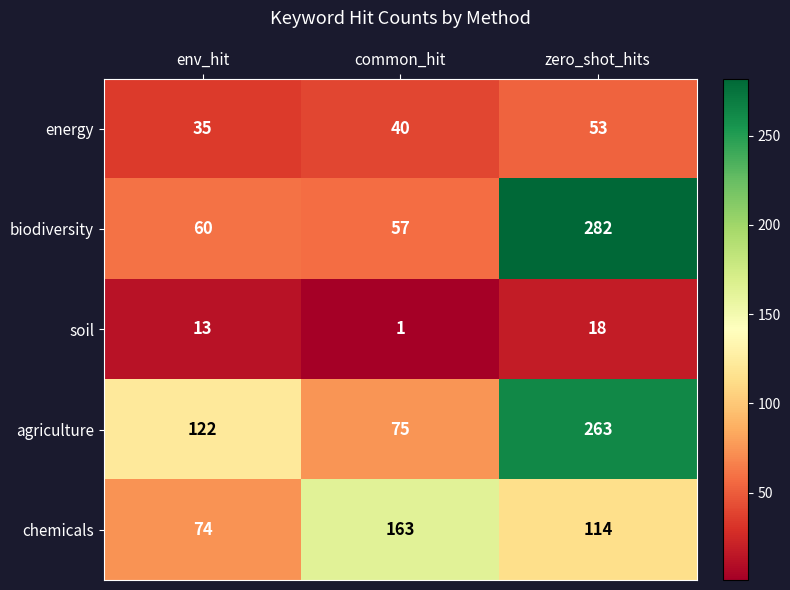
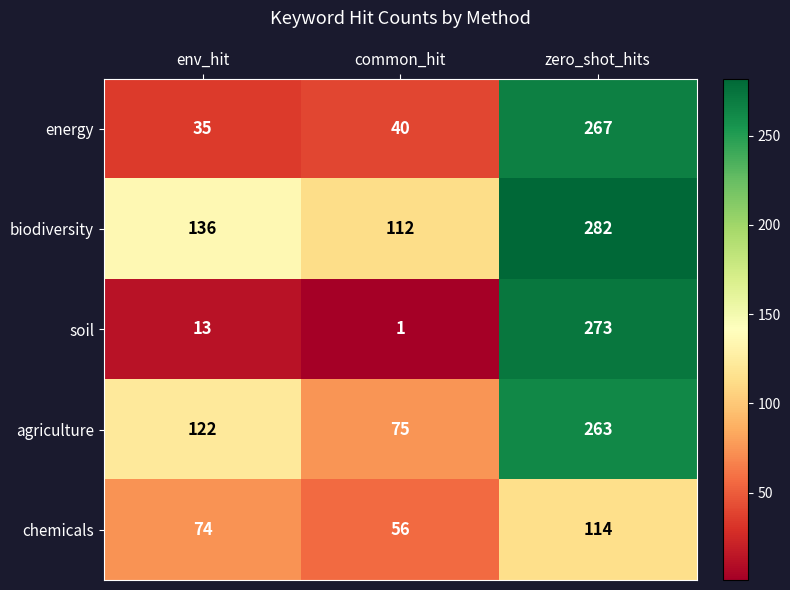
energy, zero_shot_hits: 53 -> 267
biodiversity, env_hit: 60 -> 136
biodiversity, common_hit: 57 -> 112
soil, zero_shot_hits: 18 -> 273
chemicals, common_hit: 163 -> 56
